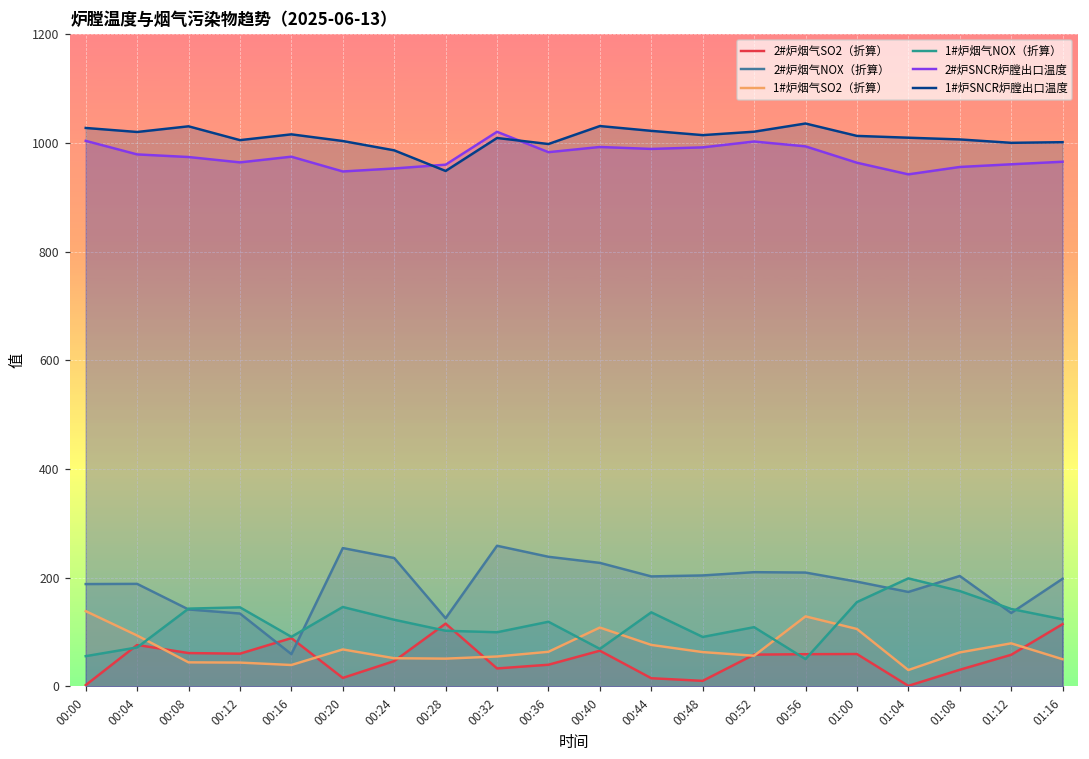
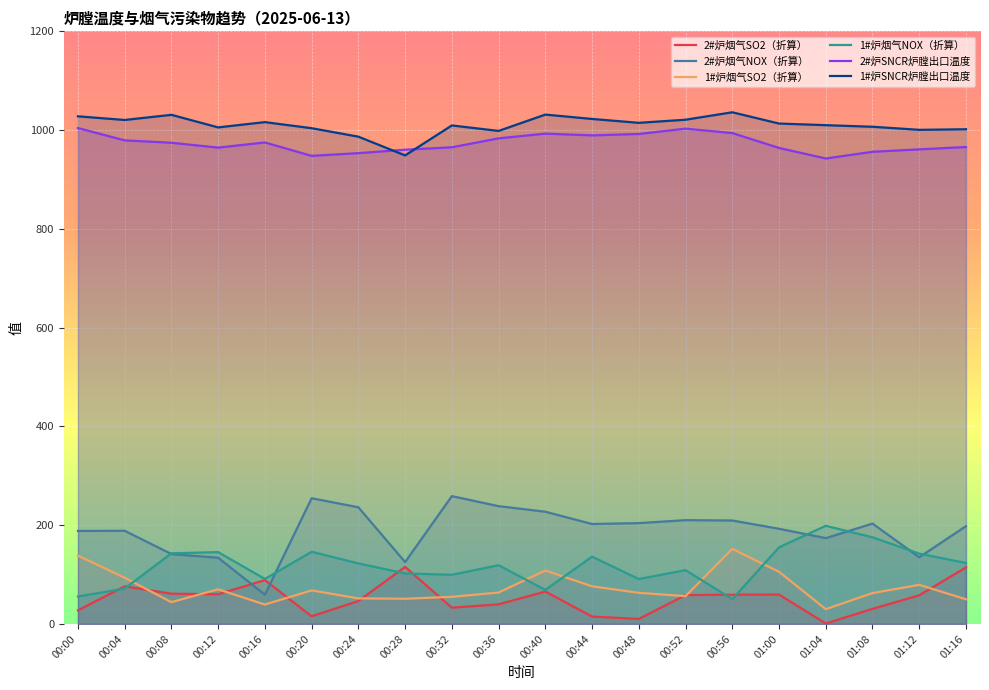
2#炉烟气SO2（折算）, 00:00: 0 -> 30
1#炉烟气SO2（折算）, 00:12: 40 -> 70
2#炉SNCR炉膛出口温度, 00:32: 1020 -> 970
1#炉烟气SO2（折算）, 00:56: 130 -> 150
